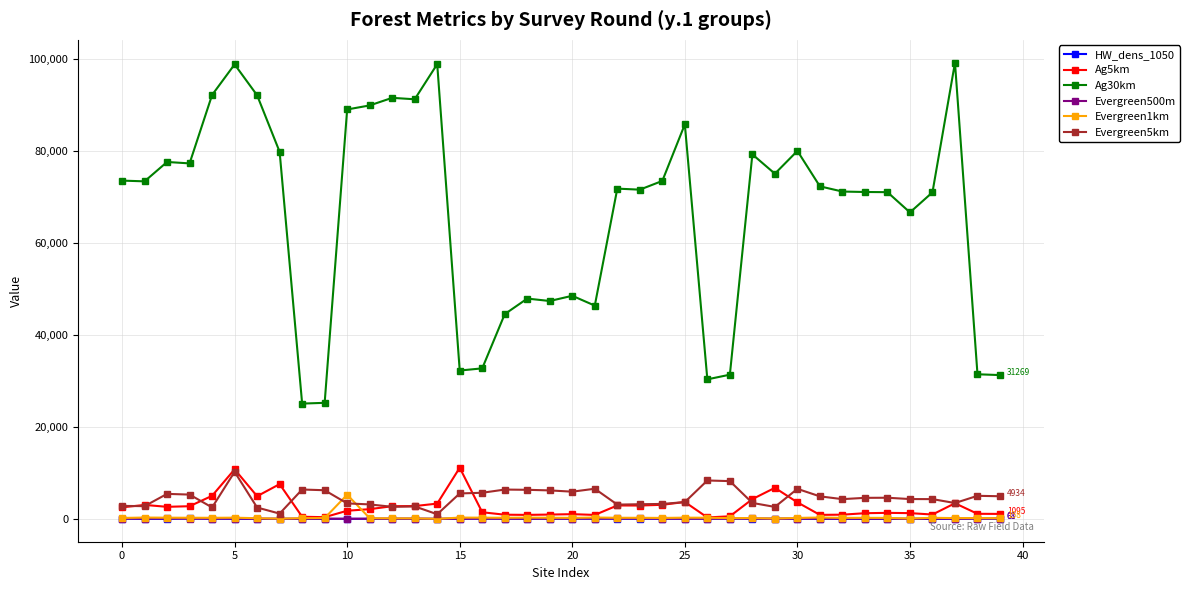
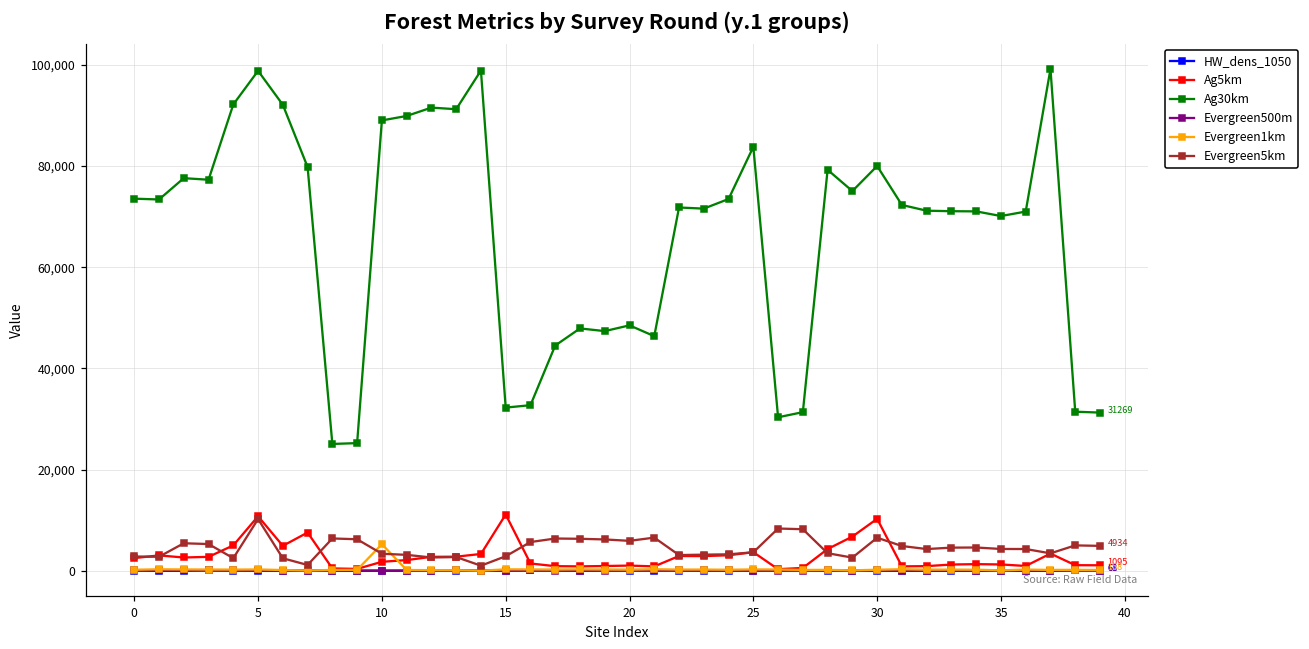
Evergreen5km, 15: 6,000 -> 3,000
Ag30km, 25: 86,000 -> 84,000
Ag5km, 30: 4,000 -> 10,000
Ag30km, 35: 67,000 -> 70,000
